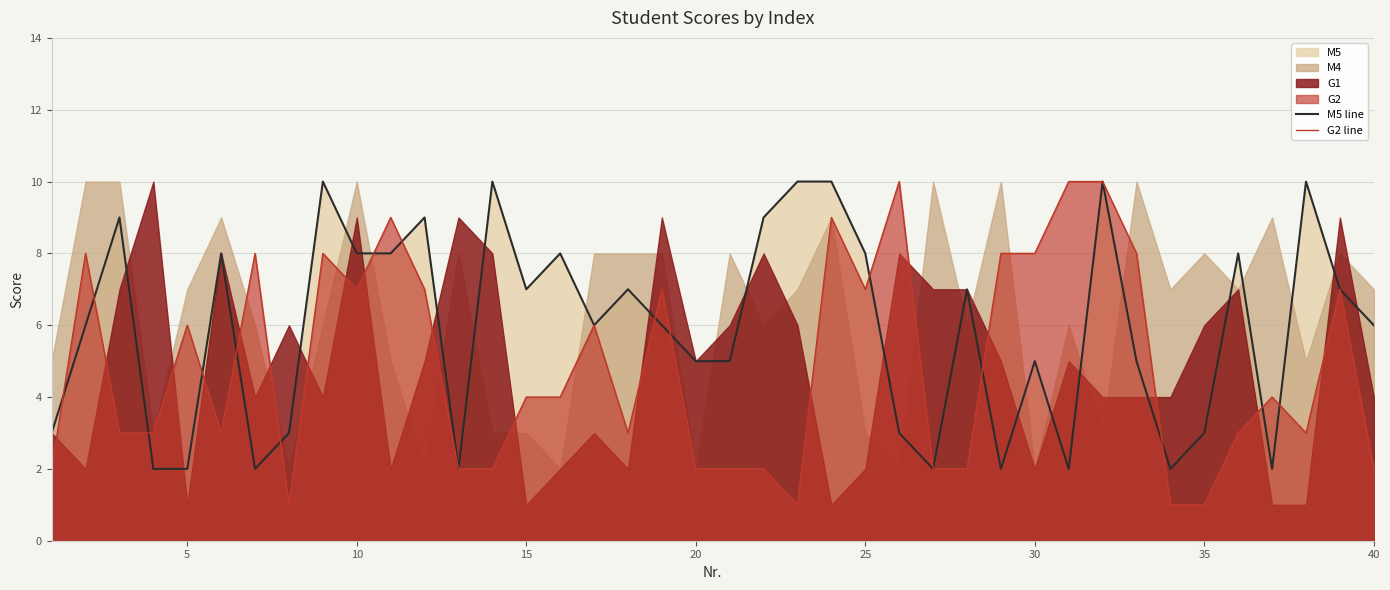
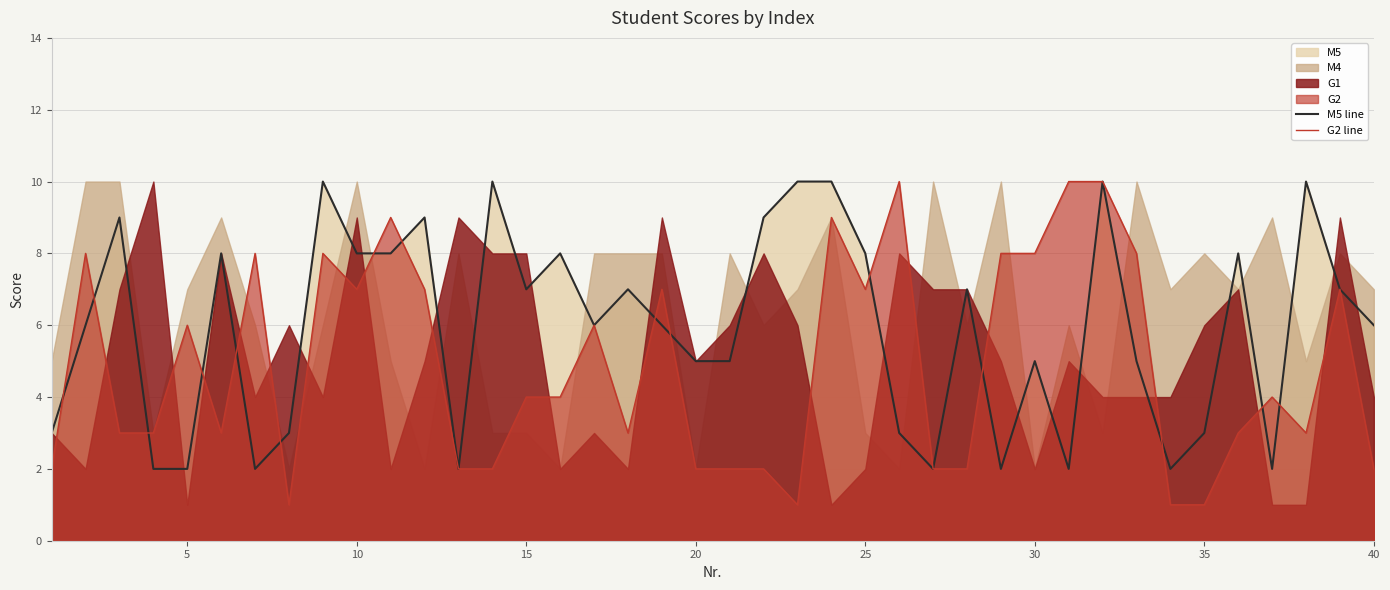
G1, 15: 1 -> 8
